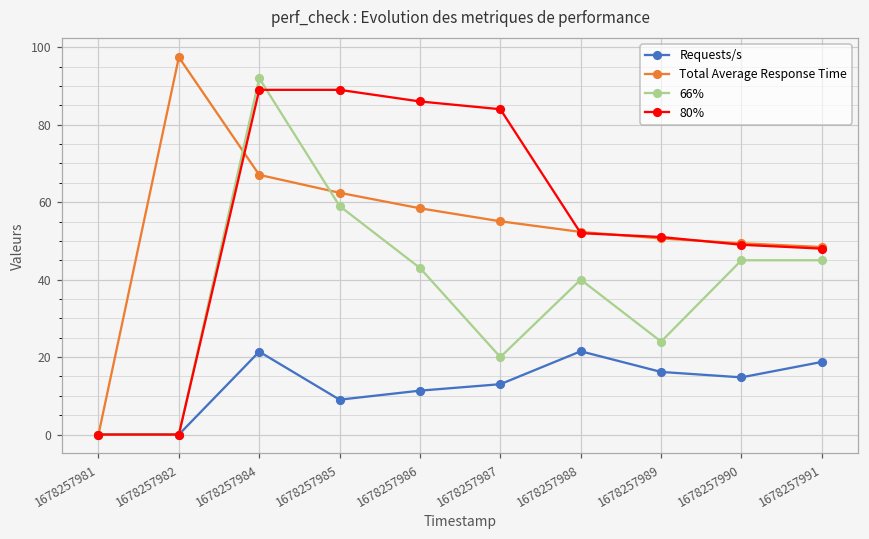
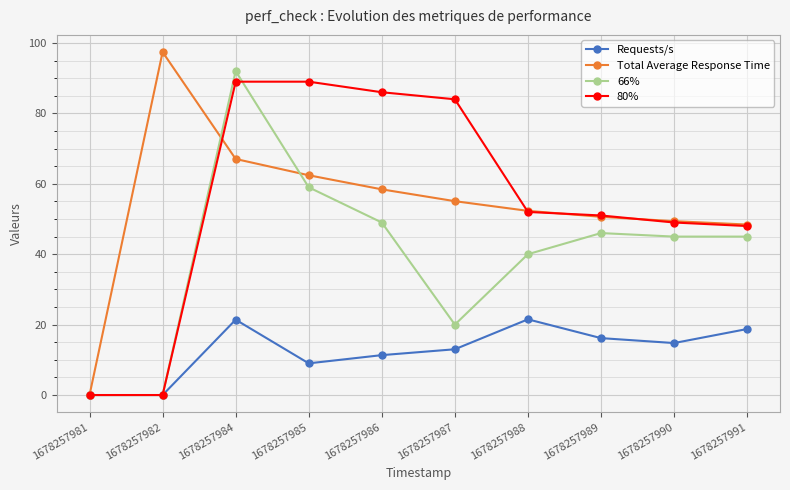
66%, 1678257986: 43 -> 49
66%, 1678257989: 24 -> 46
